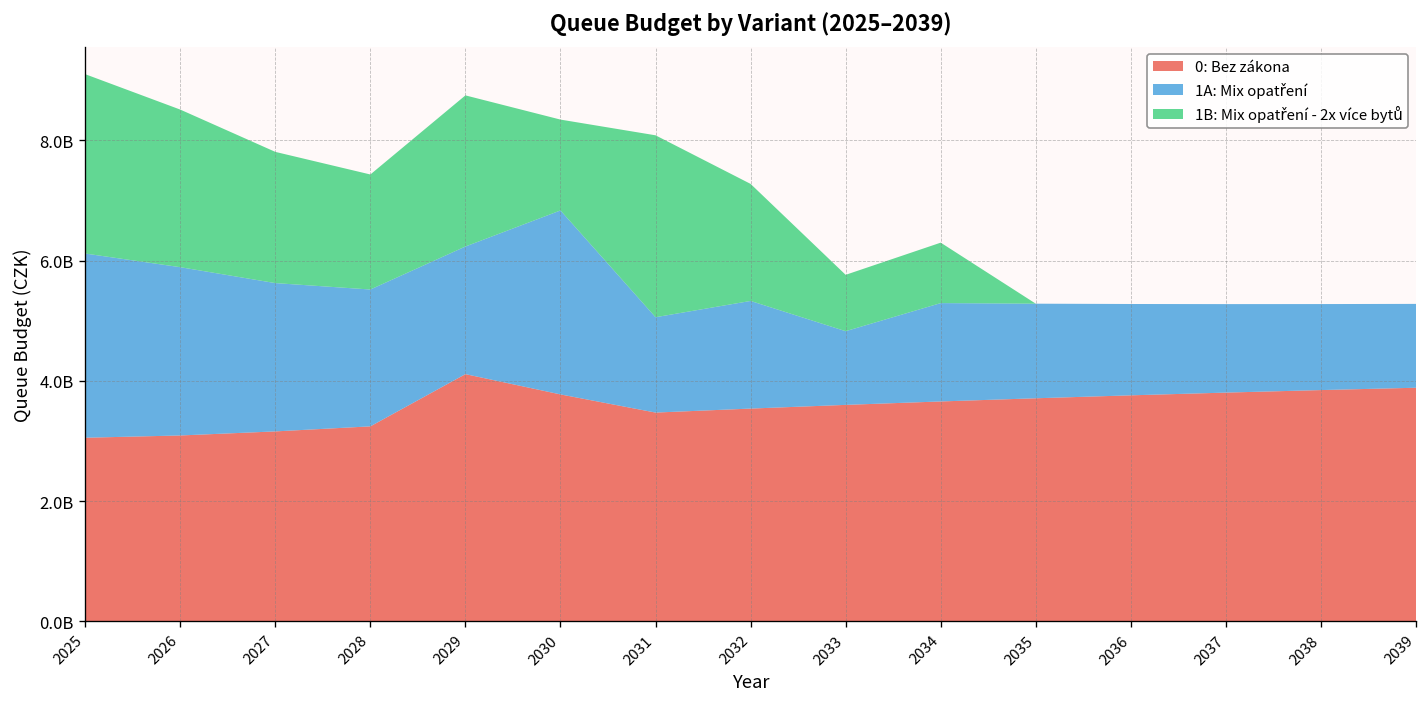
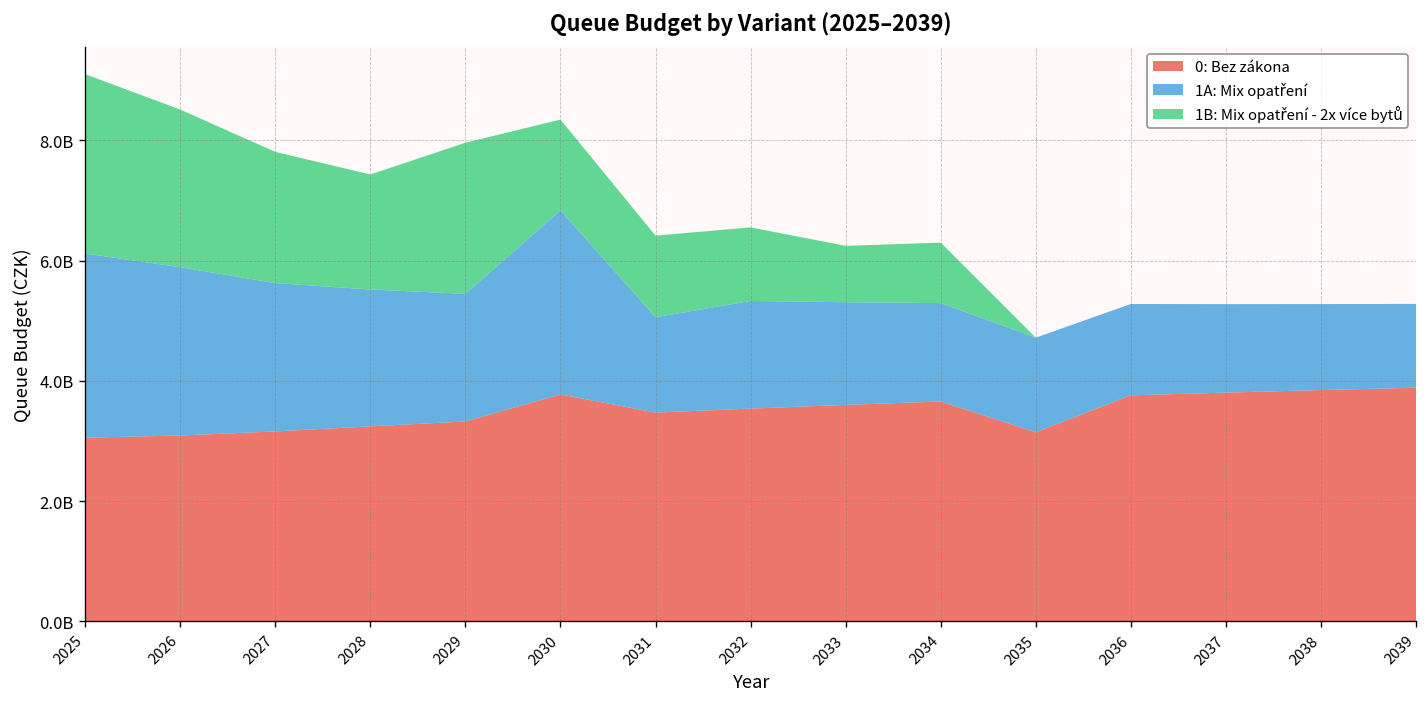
0: Bez zákona, 2029: 4100000000 -> 3300000000
1B: Mix opatření - 2x více bytů, 2031: 3000000000 -> 1400000000
1B: Mix opatření - 2x více bytů, 2032: 1900000000 -> 1200000000
1A: Mix opatření, 2033: 1200000000 -> 1700000000
0: Bez zákona, 2035: 3700000000 -> 3100000000
